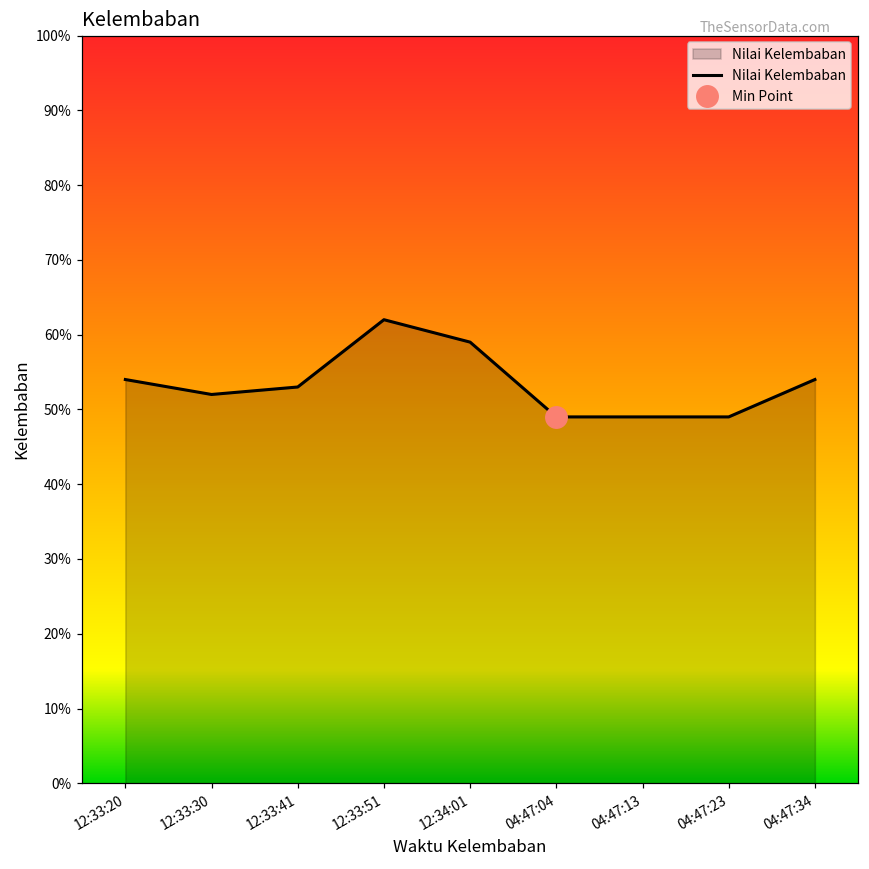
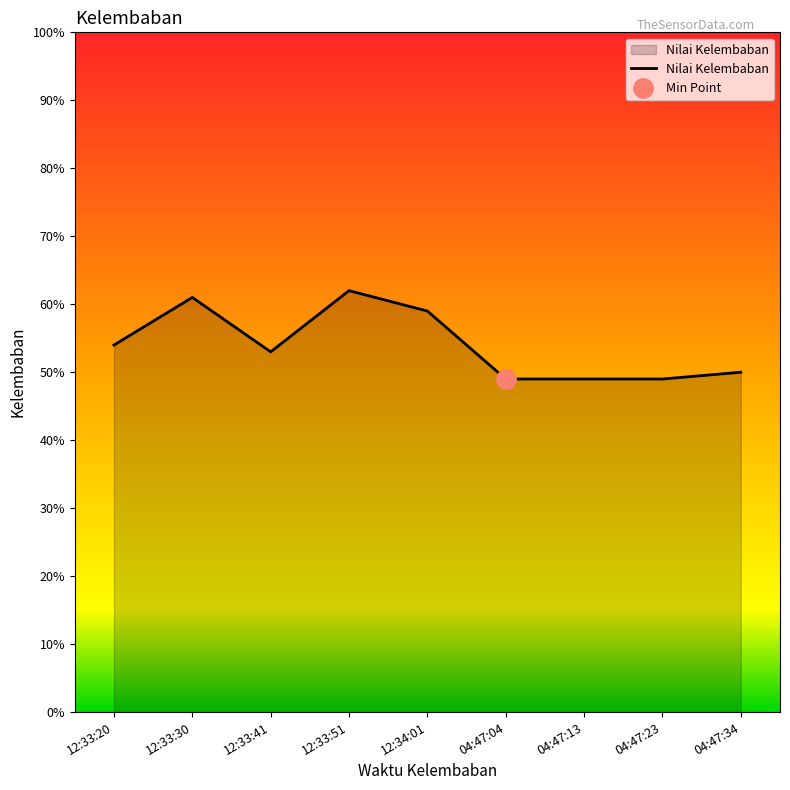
Nilai Kelembaban, 12:33:30: 52% -> 61%
Nilai Kelembaban, 04:47:34: 54% -> 50%
